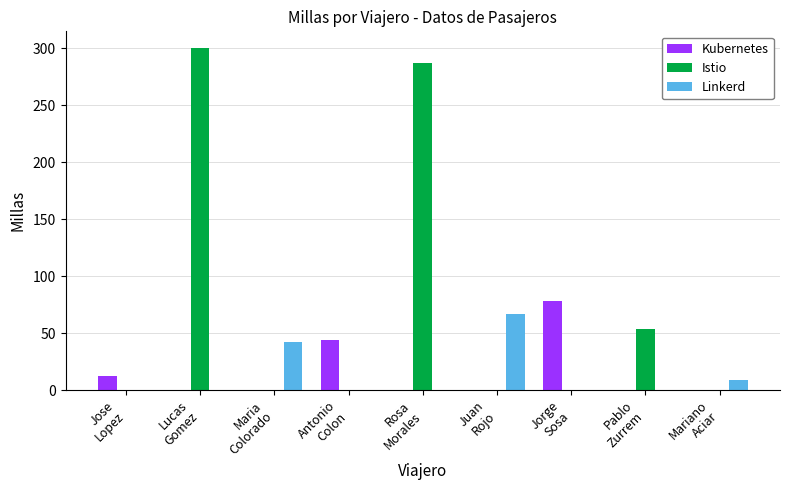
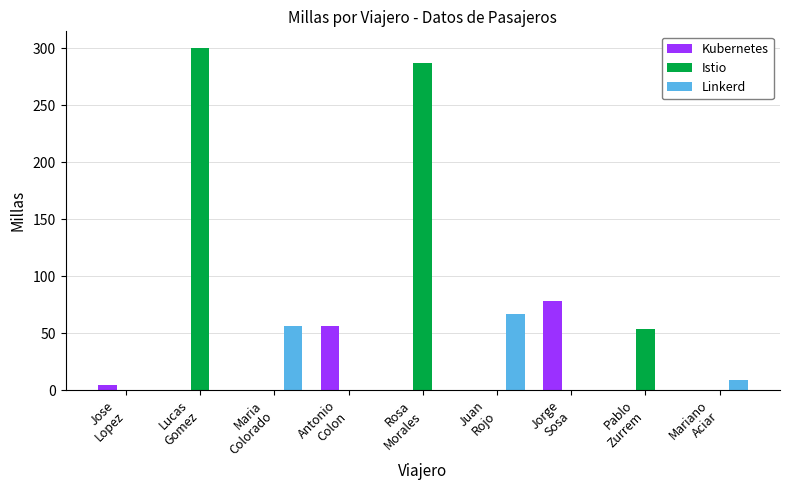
Kubernetes, Jose Lopez: 12 -> 4
Linkerd, Maria Colorado: 42 -> 56
Kubernetes, Antonio Colon: 44 -> 56
